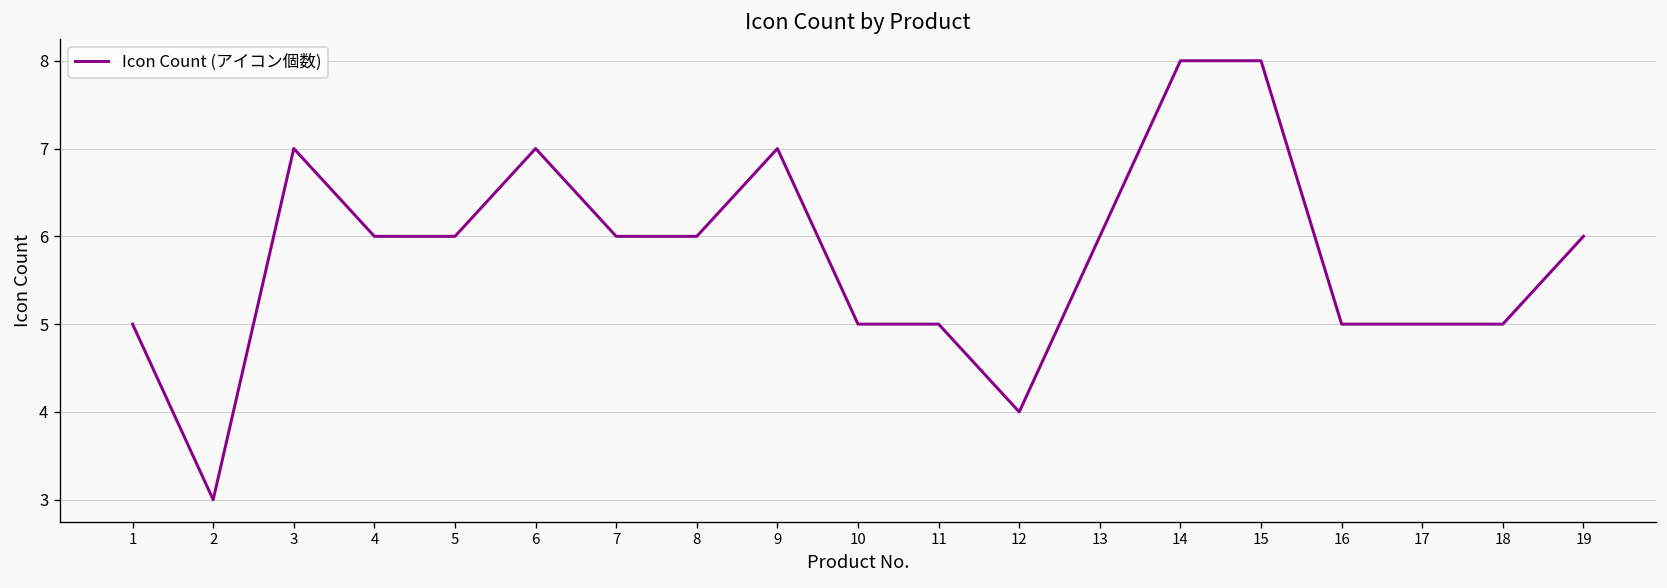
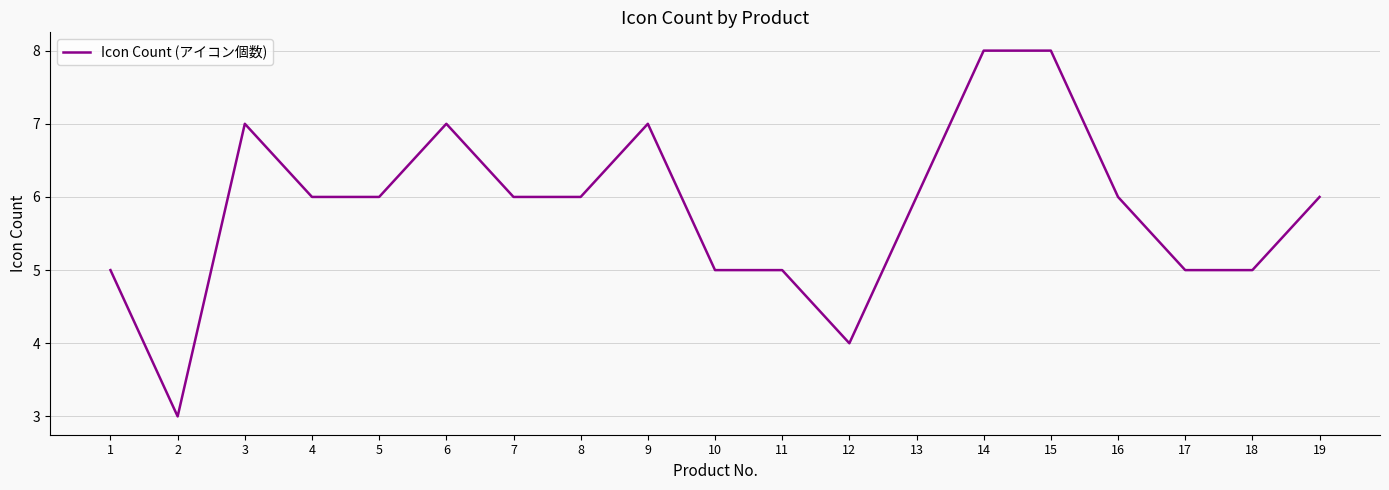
16: 5 -> 6
